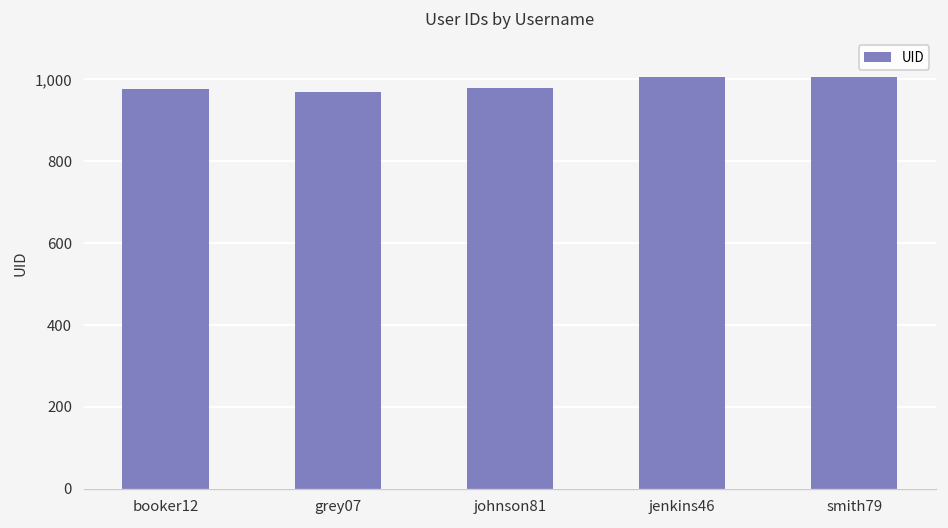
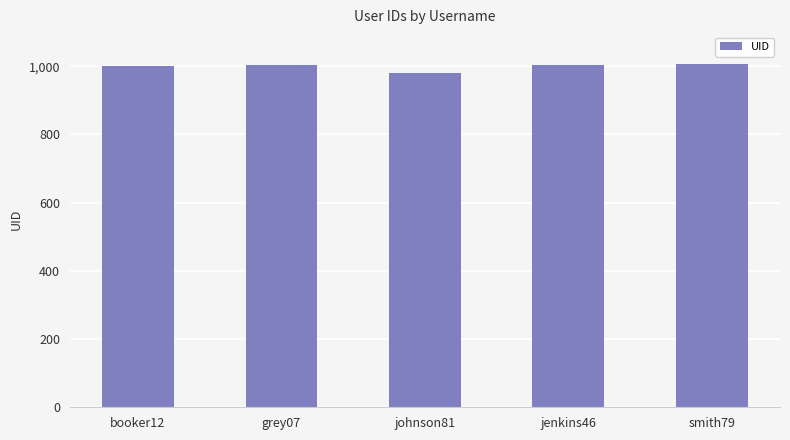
booker12: 980 -> 1,000
grey07: 970 -> 1,000
